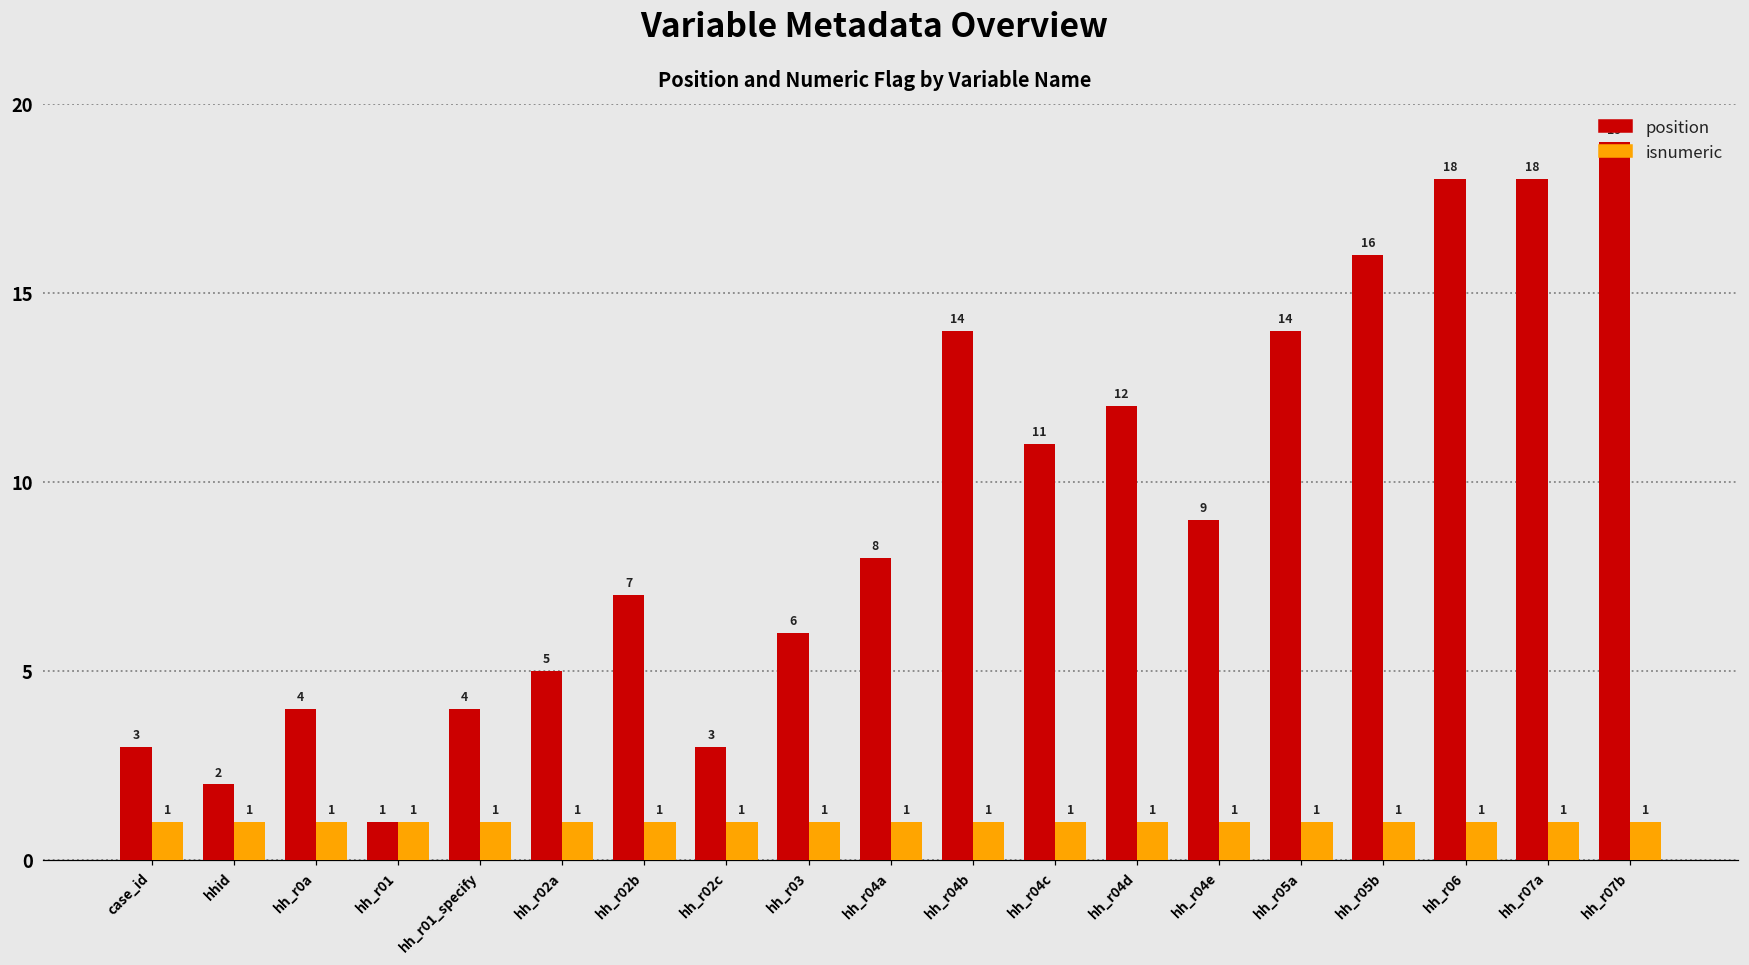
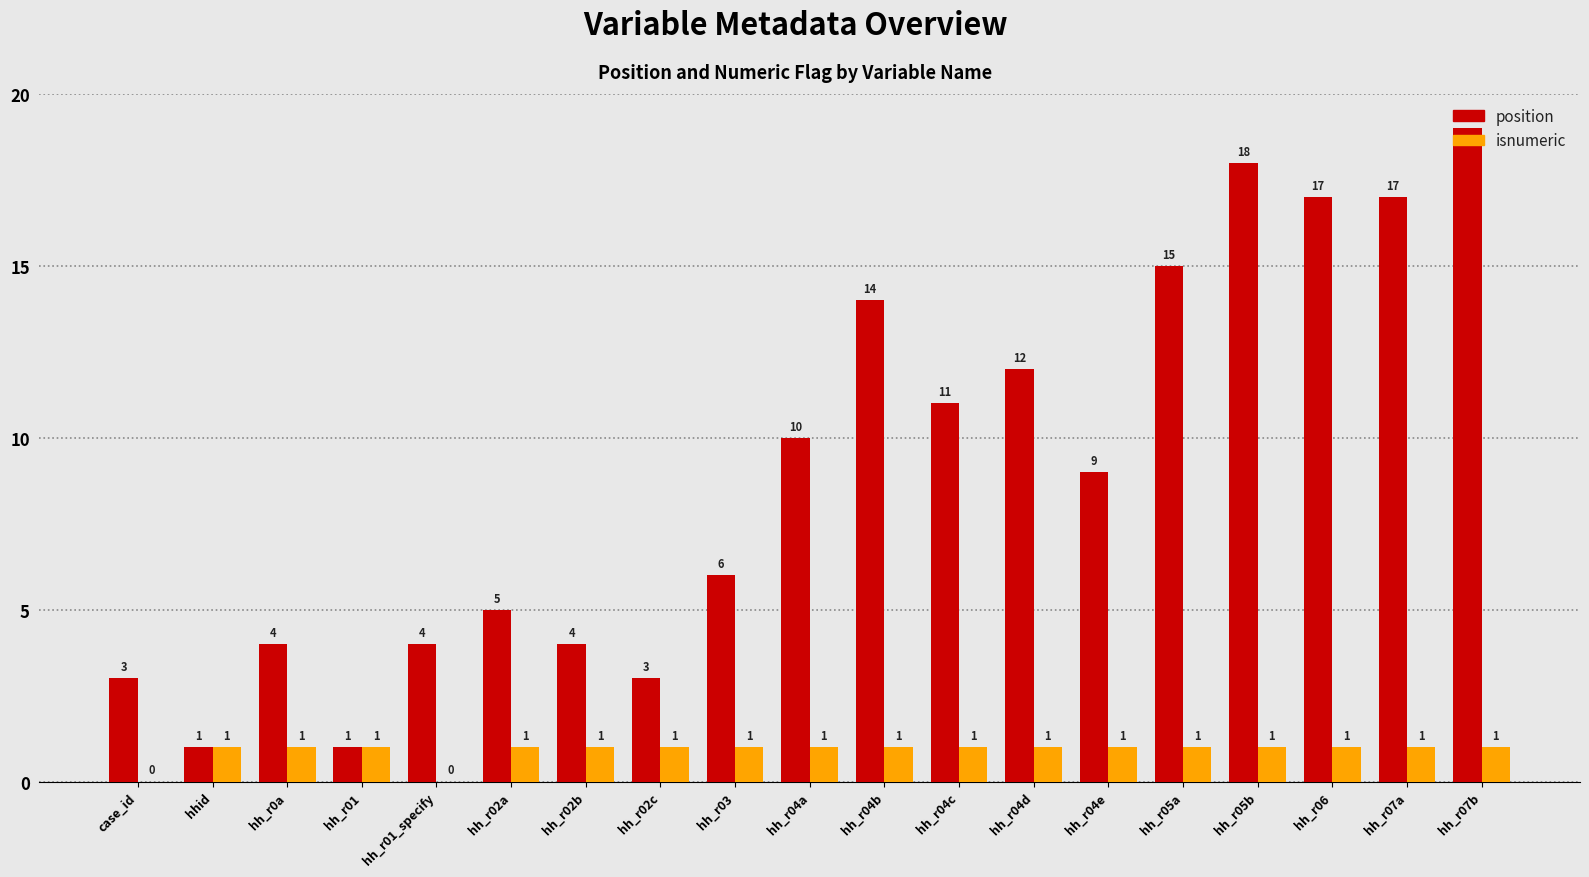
isnumeric, case_id: 1 -> 0
position, hhid: 2 -> 1
isnumeric, hh_r01_specify: 1 -> 0
position, hh_r02b: 7 -> 4
position, hh_r04a: 8 -> 10
position, hh_r05a: 14 -> 15
position, hh_r05b: 16 -> 18
position, hh_r06: 18 -> 17
position, hh_r07a: 18 -> 17
